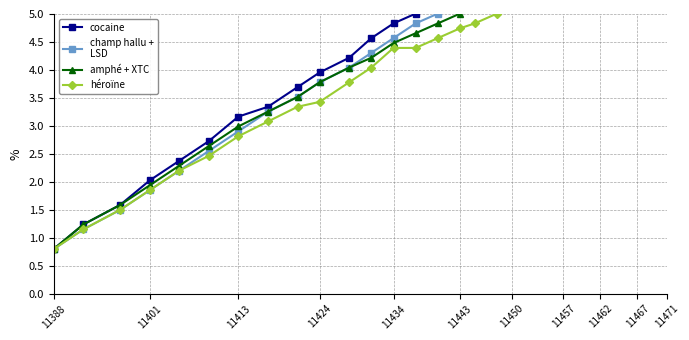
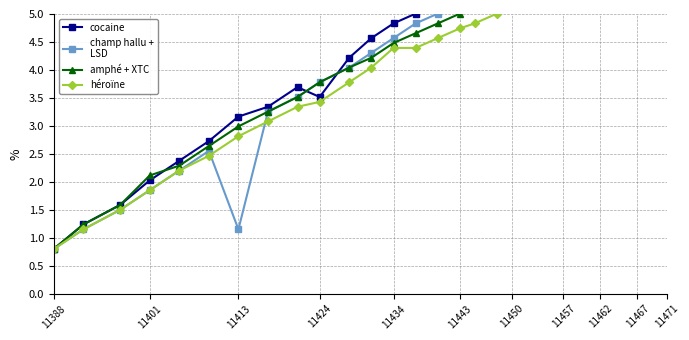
amphé + XTC, 11401: 1.9 -> 2.1
champ hallu + LSD, 11413: 2.9 -> 1.2
cocaine, 11424: 4.0 -> 3.5
